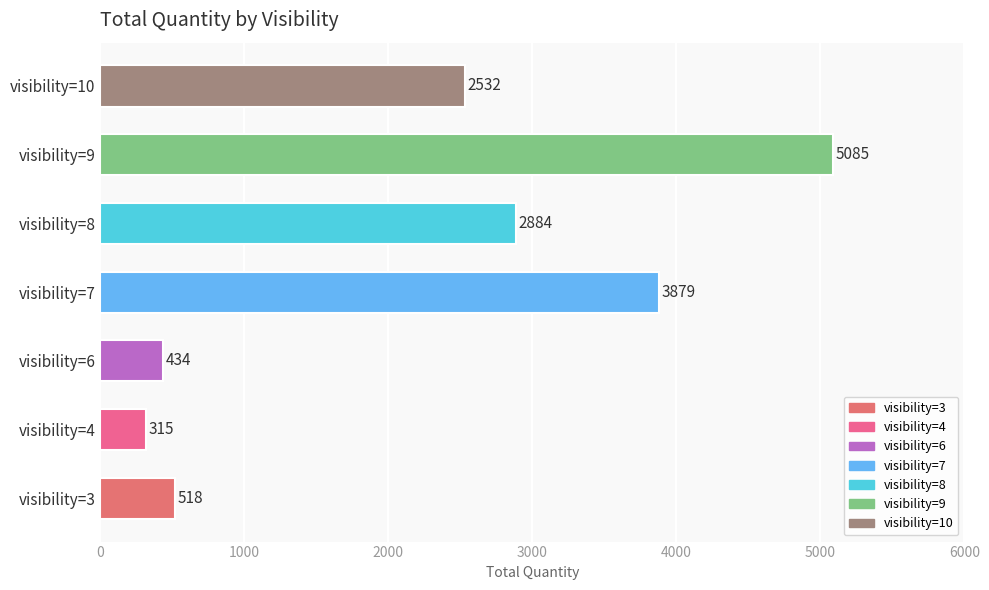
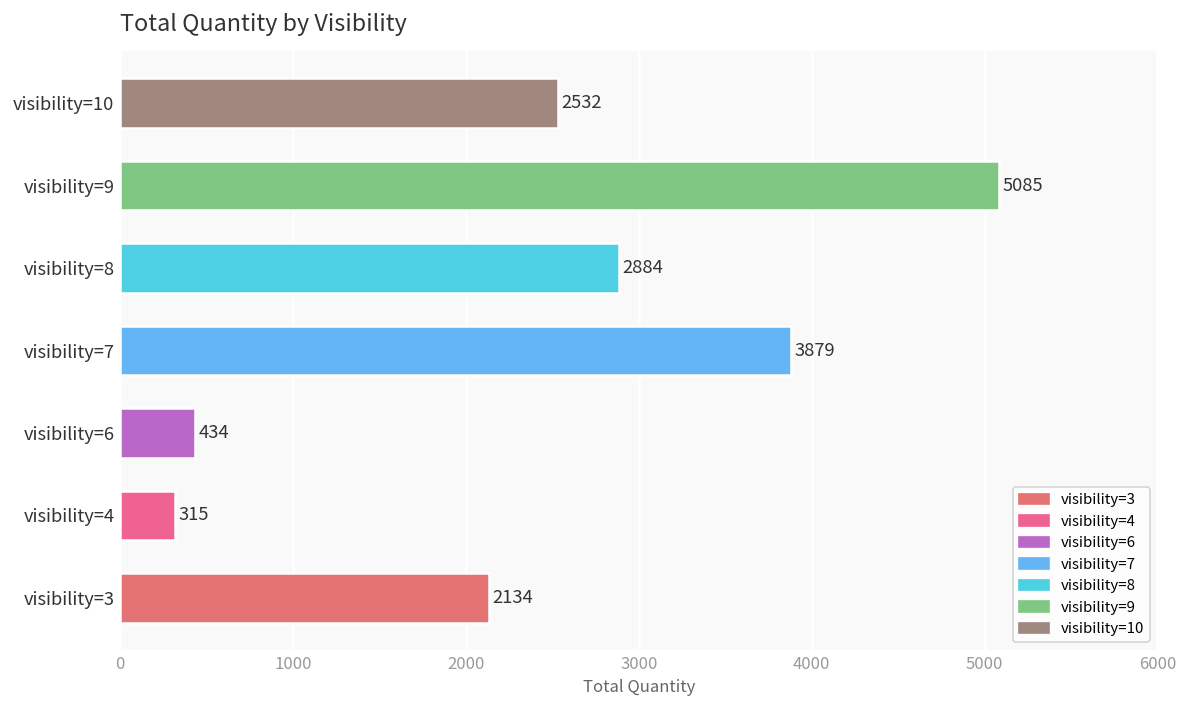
visibility=3: 518 -> 2134
